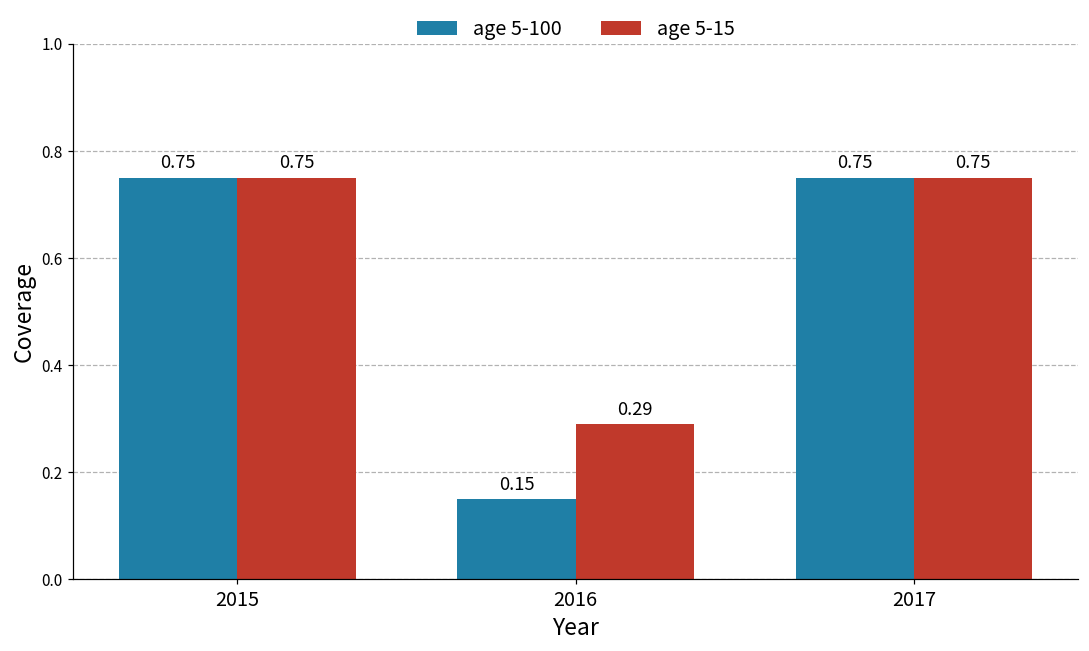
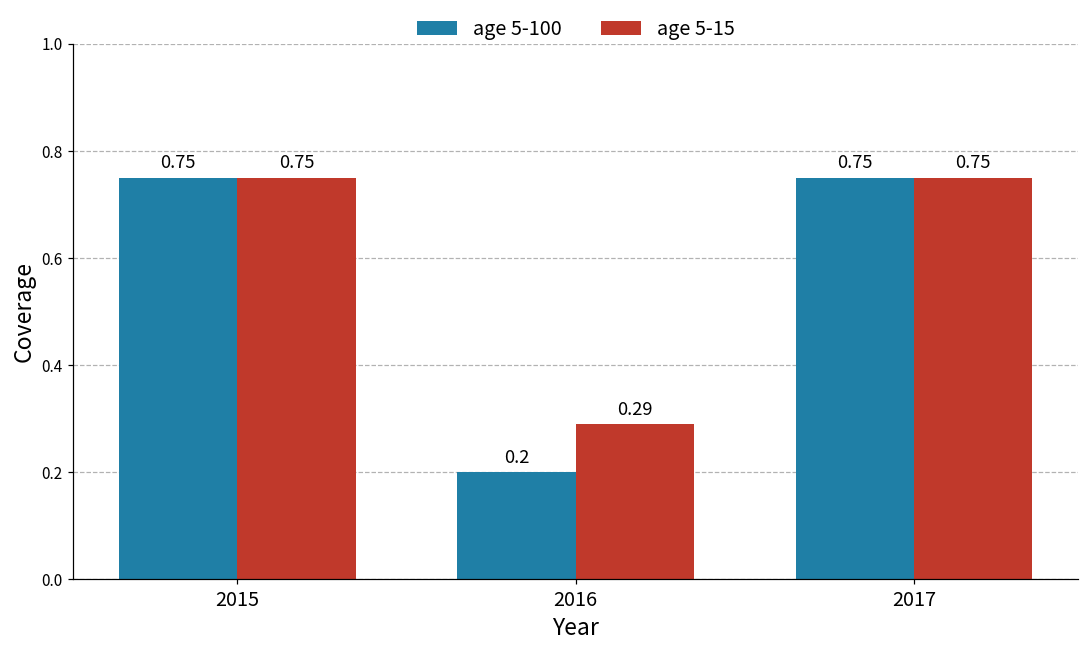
age 5-100, 2016: 0.15 -> 0.2
